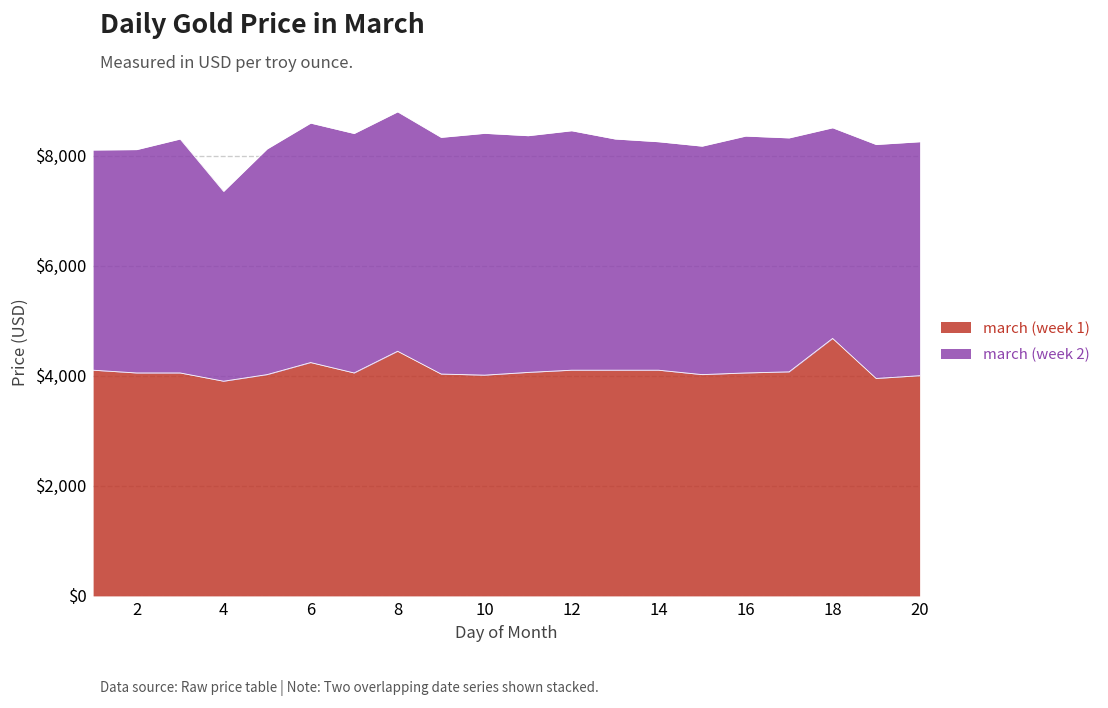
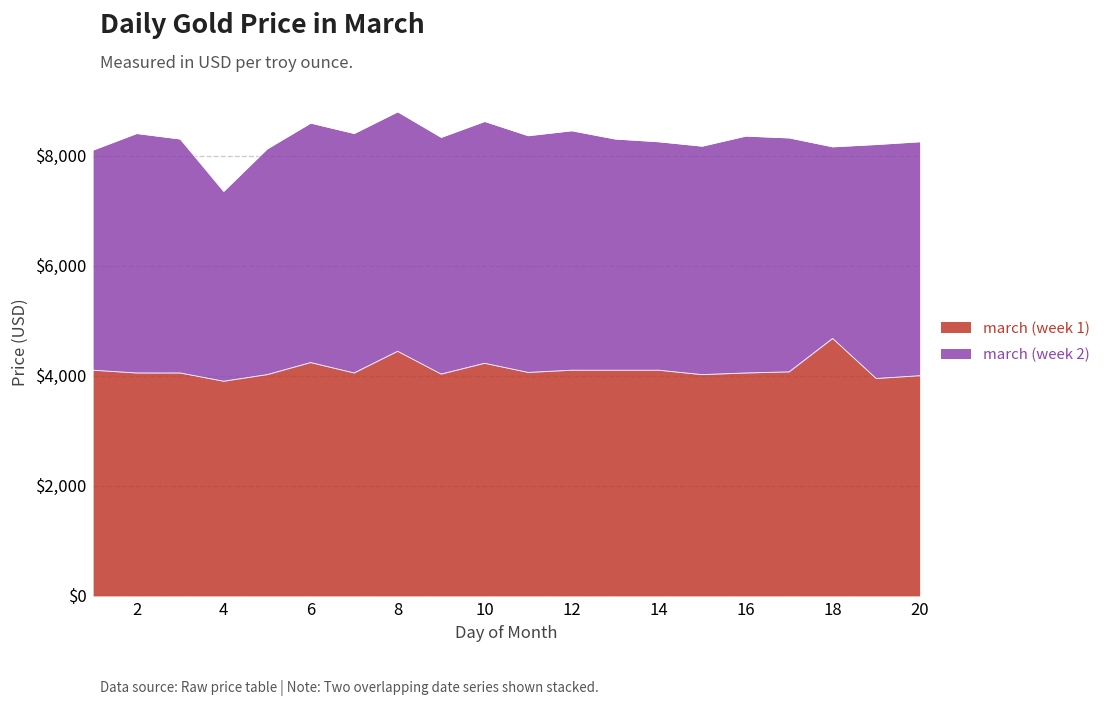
march (week 2), 2: $4,100 -> $4,400
march (week 1), 10: $4,000 -> $4,200
march (week 2), 18: $3,800 -> $3,500
